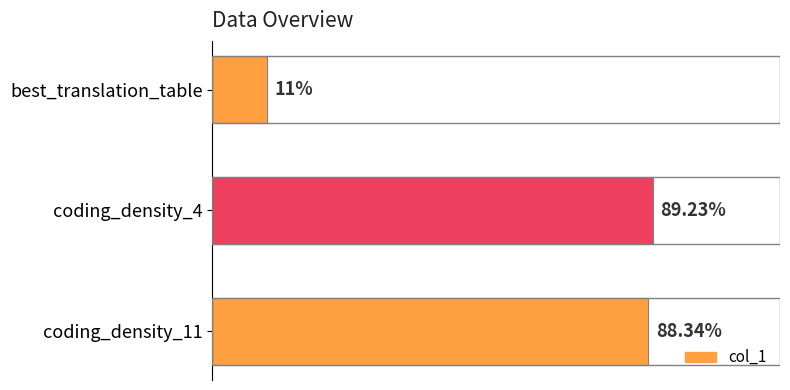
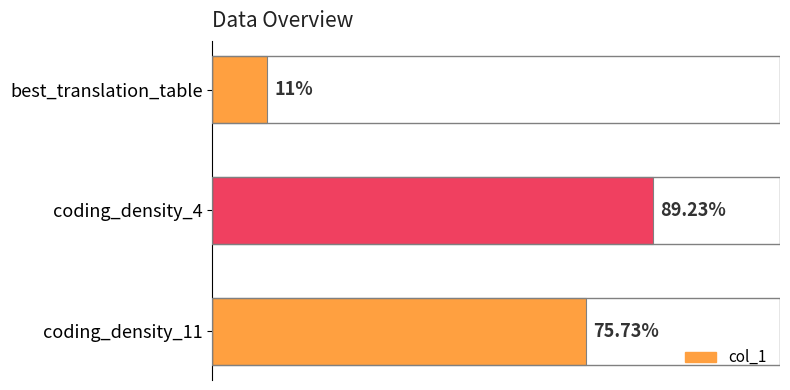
coding_density_11: 88.34% -> 75.73%
